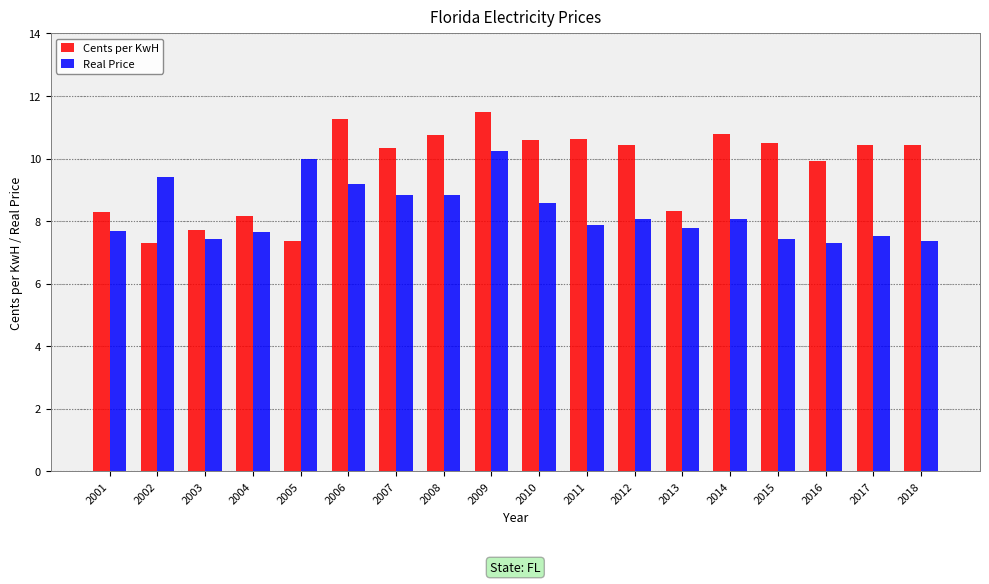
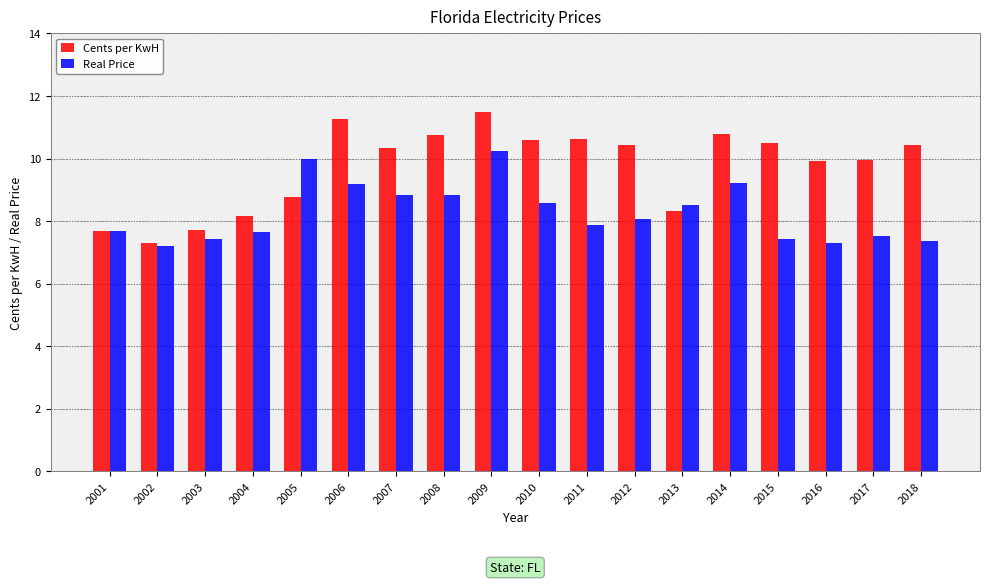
Cents per KwH, 2001: 8.3 -> 7.7
Real Price, 2002: 9.4 -> 7.2
Cents per KwH, 2005: 7.4 -> 8.8
Real Price, 2013: 7.8 -> 8.5
Real Price, 2014: 8.1 -> 9.2
Cents per KwH, 2017: 10.4 -> 10.0
